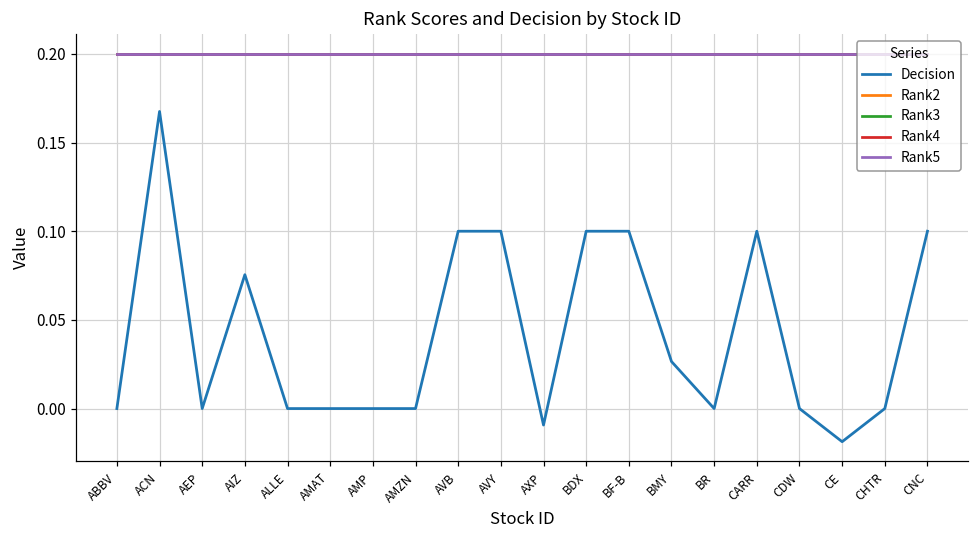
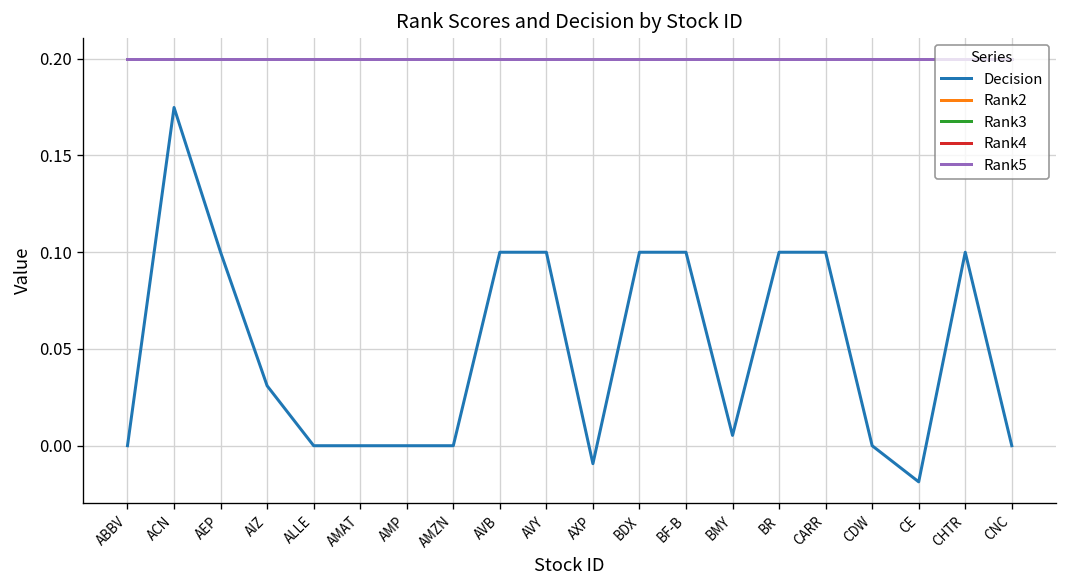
Decision, ACN: 0.168 -> 0.175
Decision, AEP: 0.0 -> 0.1
Decision, AIZ: 0.075 -> 0.031
Decision, BMY: 0.027 -> 0.005
Decision, BR: 0.0 -> 0.1
Decision, CHTR: 0.0 -> 0.1
Decision, CNC: 0.1 -> 0.0
